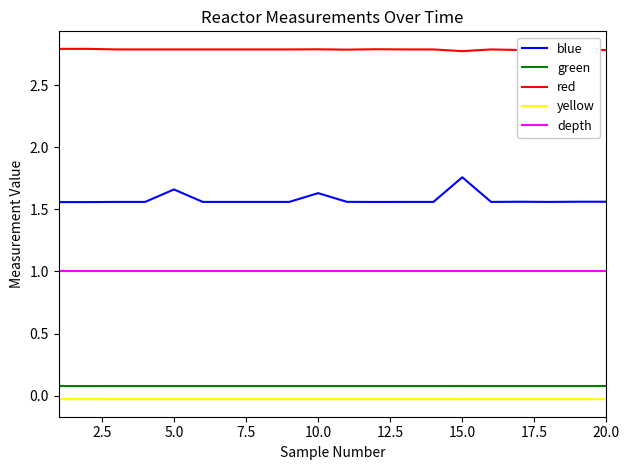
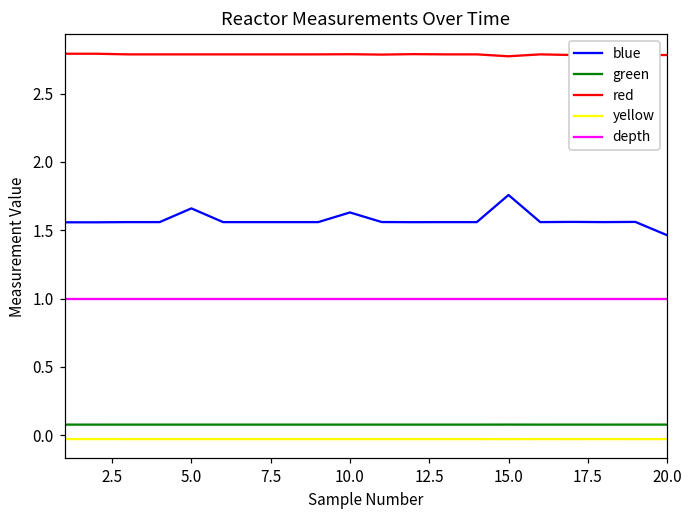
blue, 20.0: 1.56 -> 1.46
